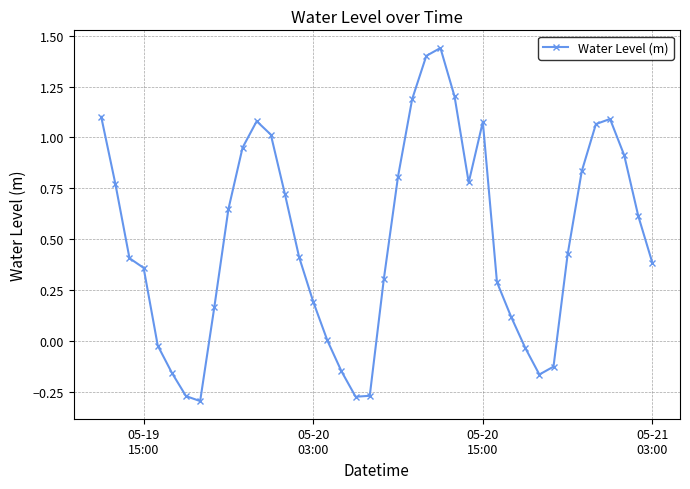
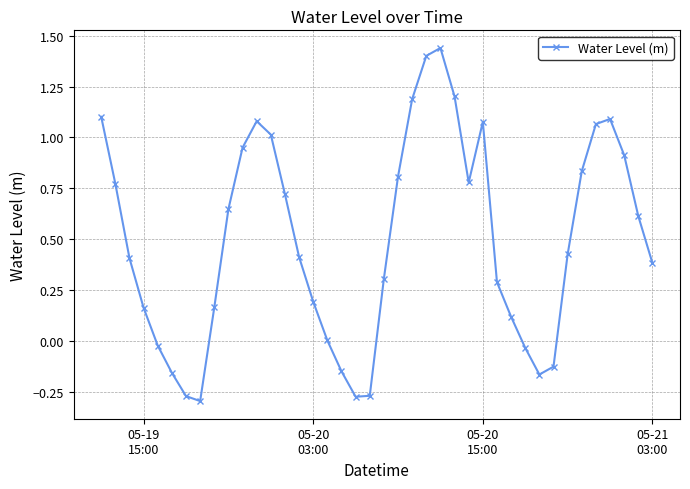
05-19 15:00: 0.36 -> 0.16
